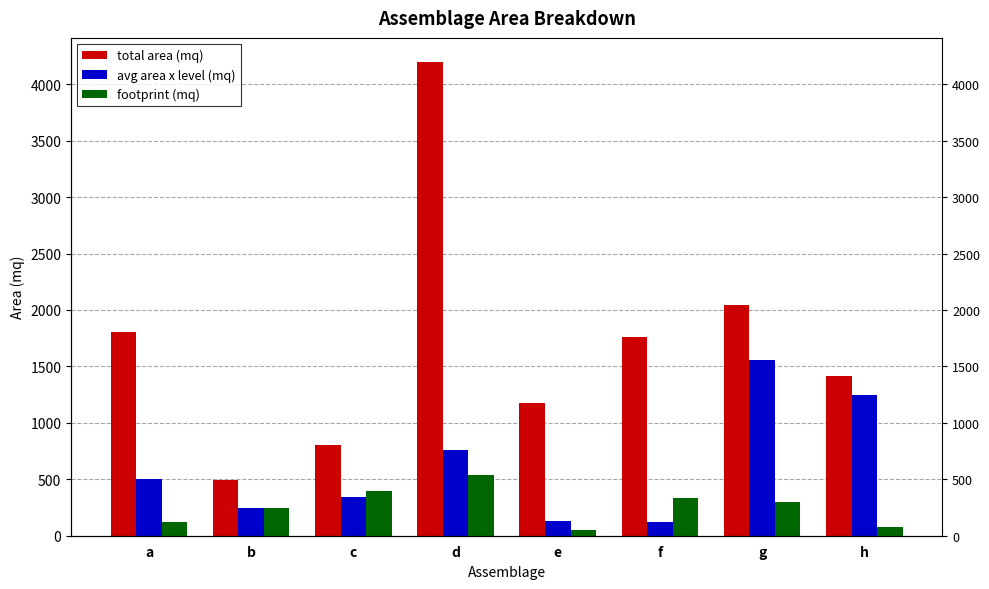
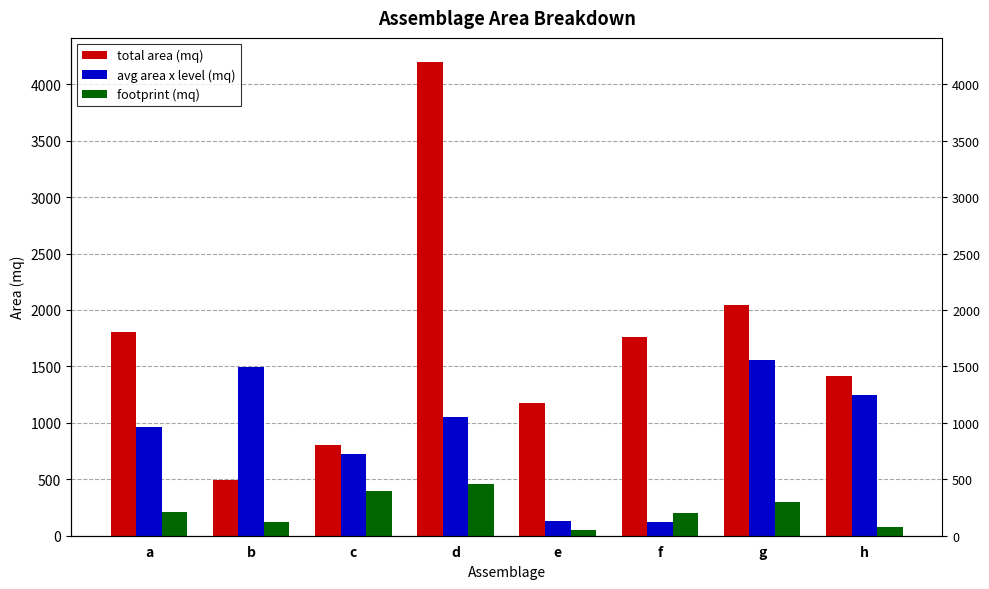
avg area x level (mq), a: 500 -> 960
footprint (mq), a: 120 -> 210
avg area x level (mq), b: 250 -> 1500
footprint (mq), b: 250 -> 120
avg area x level (mq), c: 340 -> 720
avg area x level (mq), d: 760 -> 1050
footprint (mq), d: 540 -> 450
footprint (mq), f: 340 -> 200
